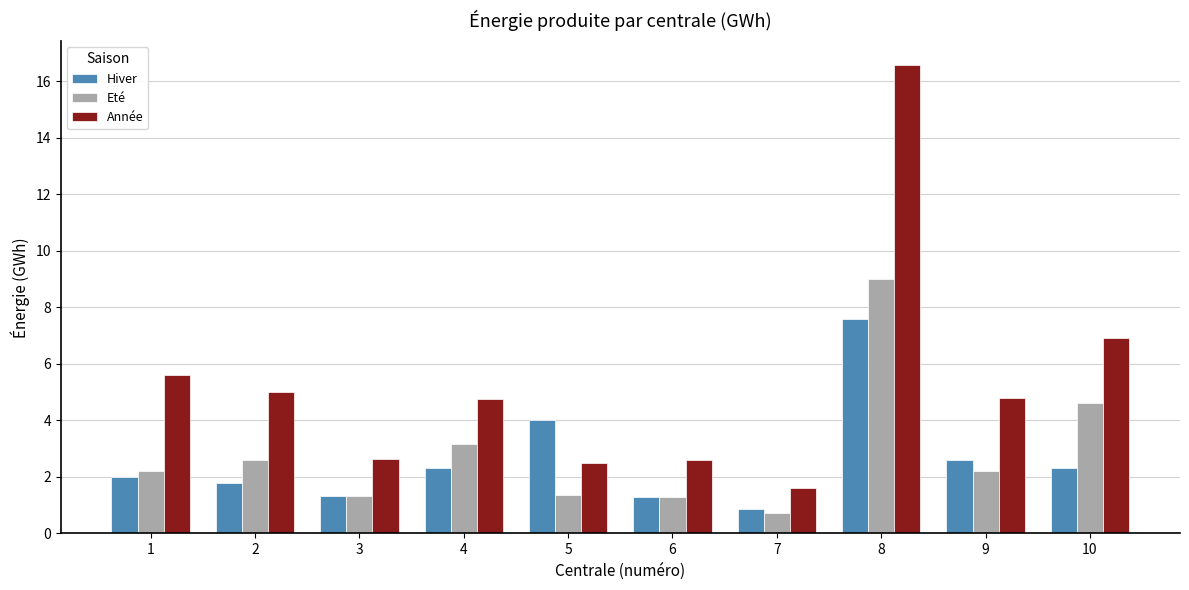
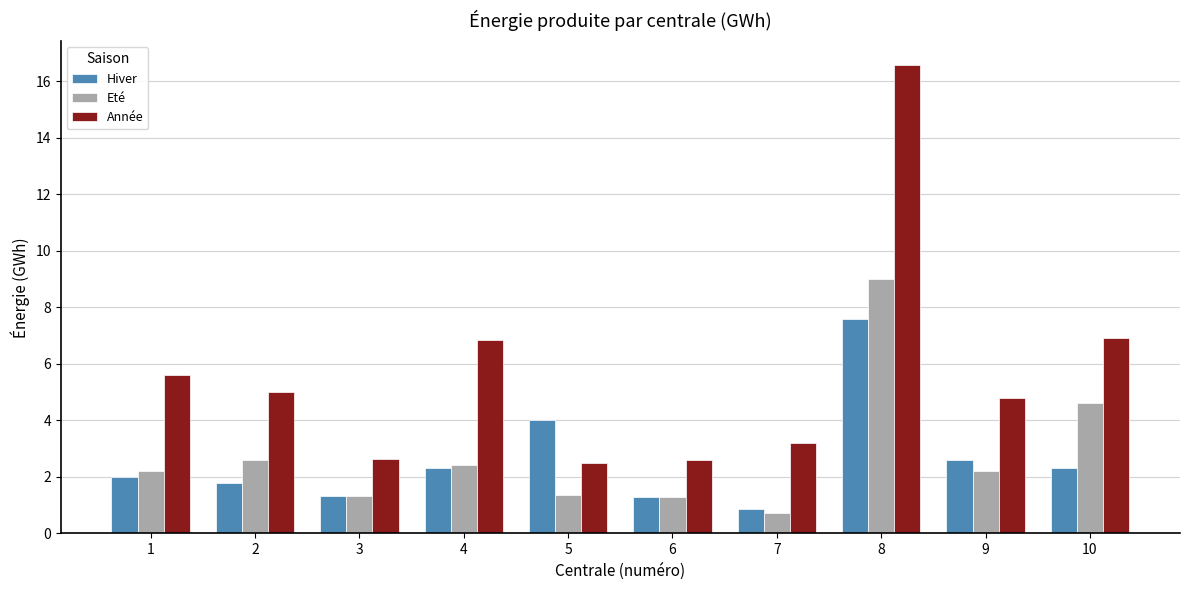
Eté, 4: 3.2 -> 2.4
Année, 4: 4.8 -> 6.8
Année, 7: 1.6 -> 3.2
